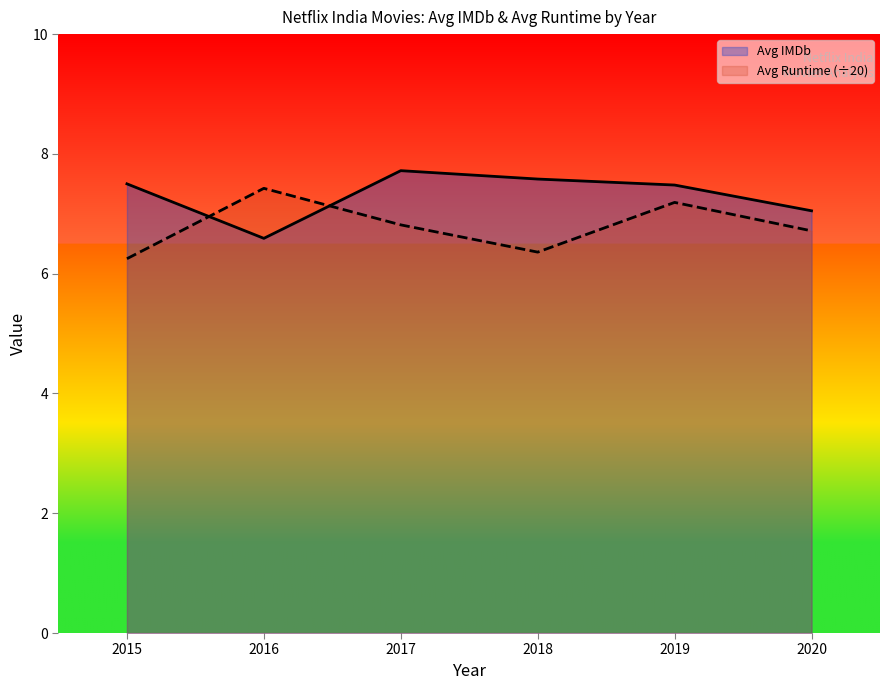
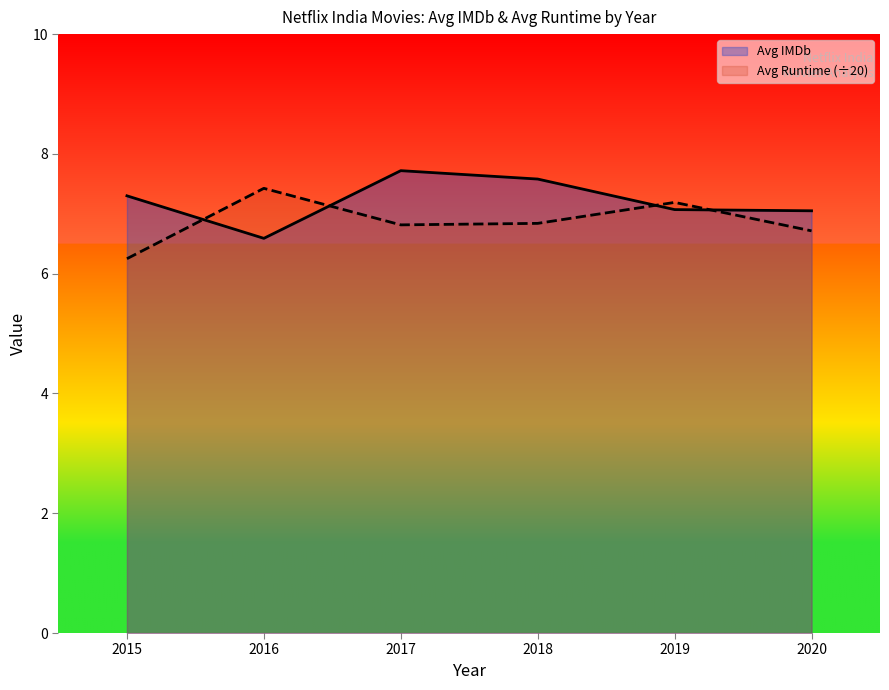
Avg IMDb, 2015: 7.5 -> 7.3
Avg Runtime (÷20), 2018: 6.4 -> 6.8
Avg IMDb, 2019: 7.5 -> 7.1
